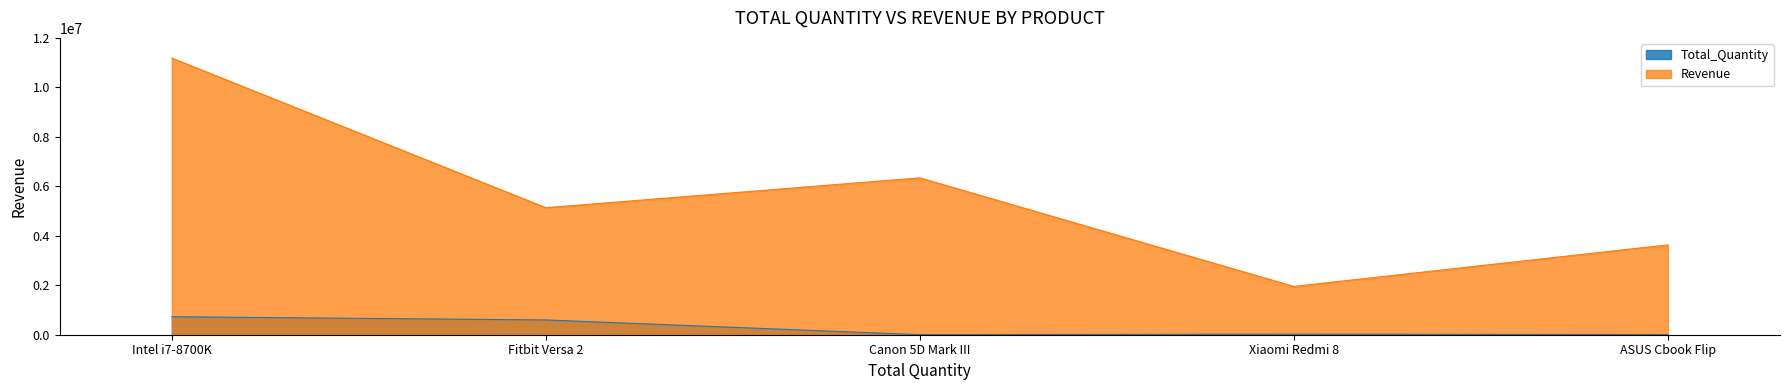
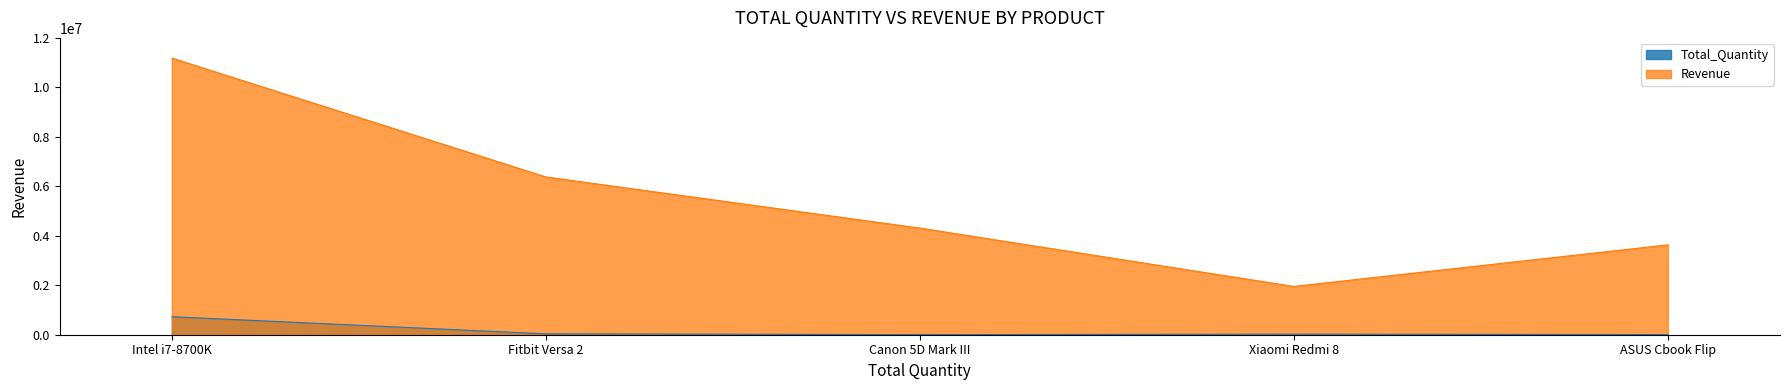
Total_Quantity, Fitbit Versa 2: 600000 -> 0
Revenue, Fitbit Versa 2: 5100000 -> 6400000
Revenue, Canon 5D Mark III: 6300000 -> 4300000
